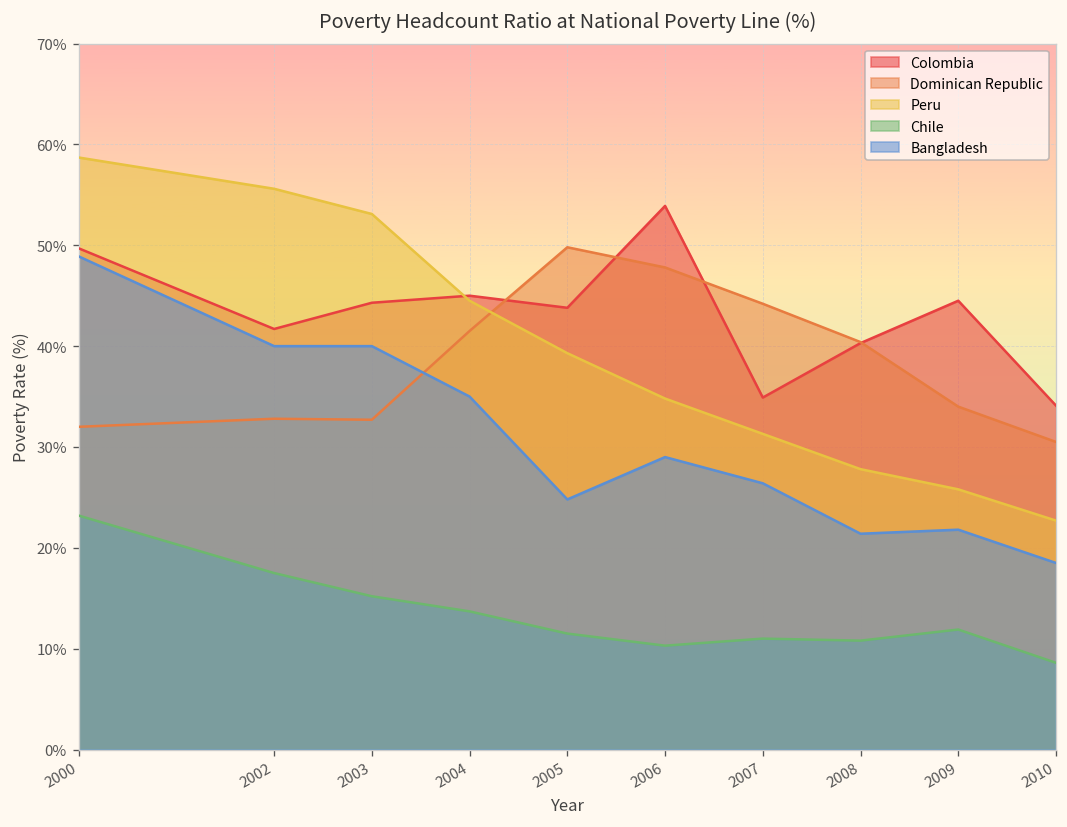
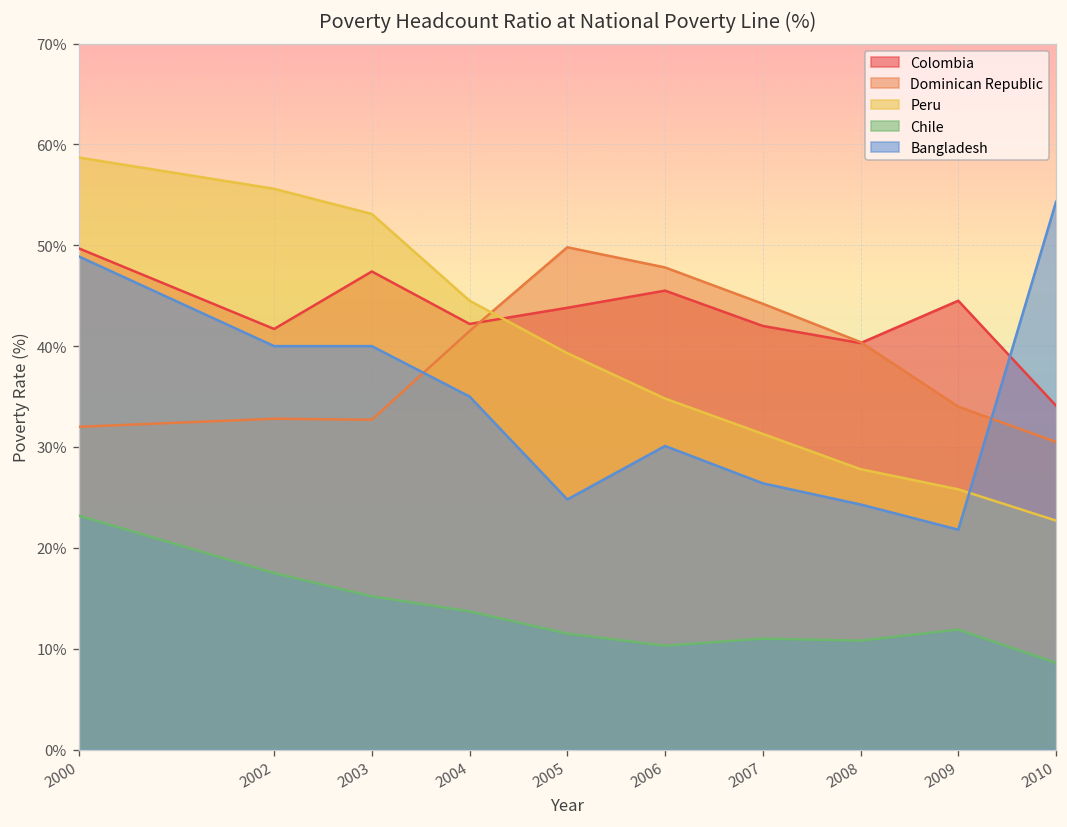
Colombia, 2003: 44% -> 47%
Colombia, 2004: 45% -> 42%
Colombia, 2006: 54% -> 46%
Bangladesh, 2006: 29% -> 30%
Colombia, 2007: 35% -> 42%
Bangladesh, 2008: 21% -> 24%
Bangladesh, 2010: 19% -> 54%
